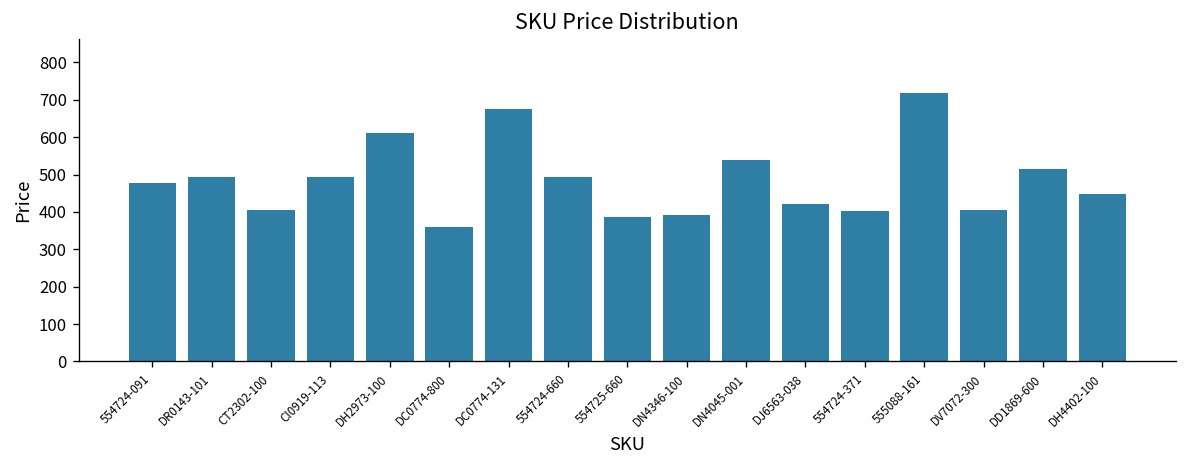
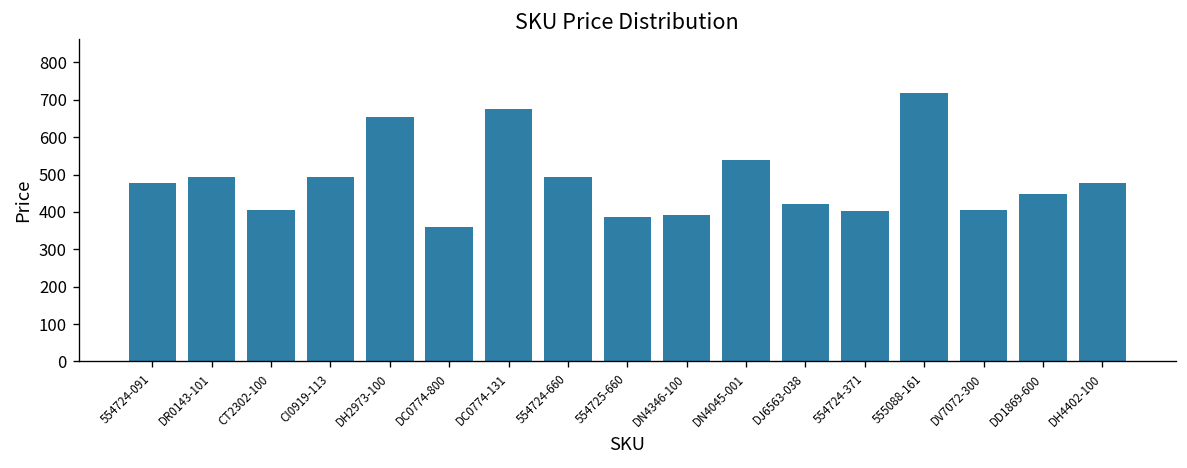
DH2973-100: 610 -> 650
DD1869-600: 520 -> 450
DH4402-100: 450 -> 480
